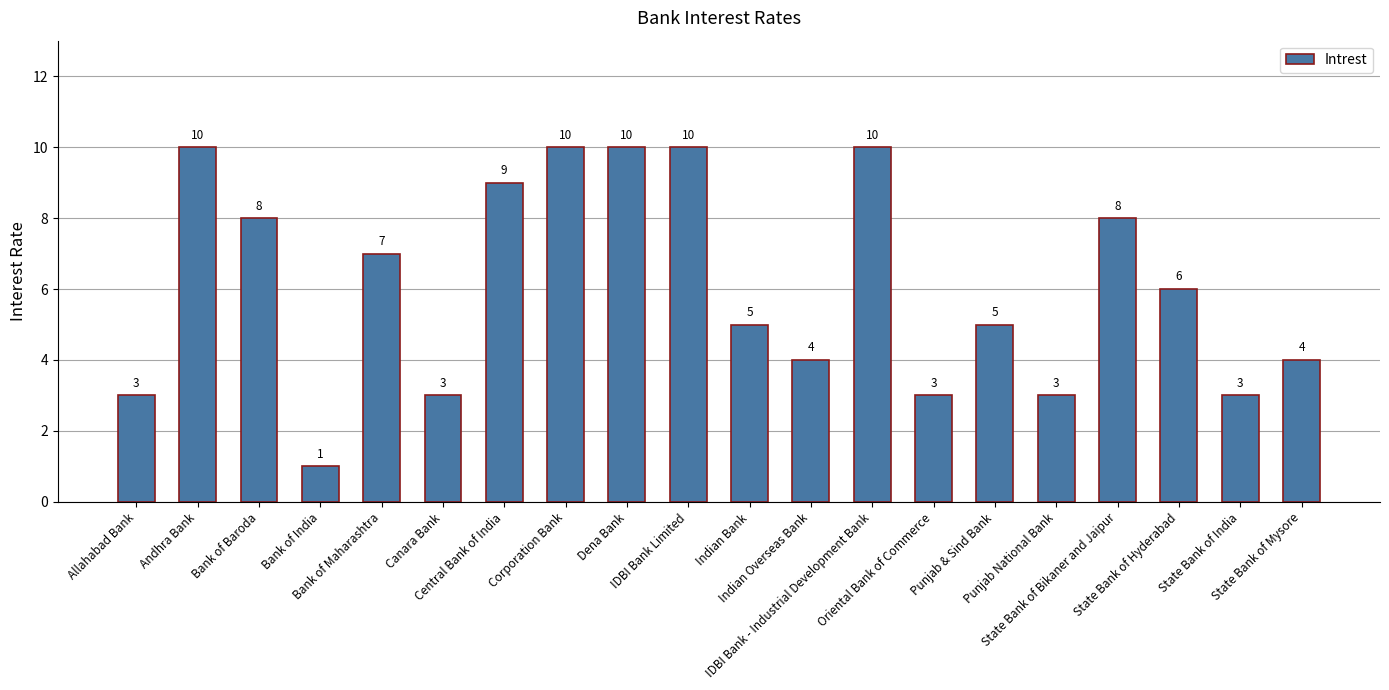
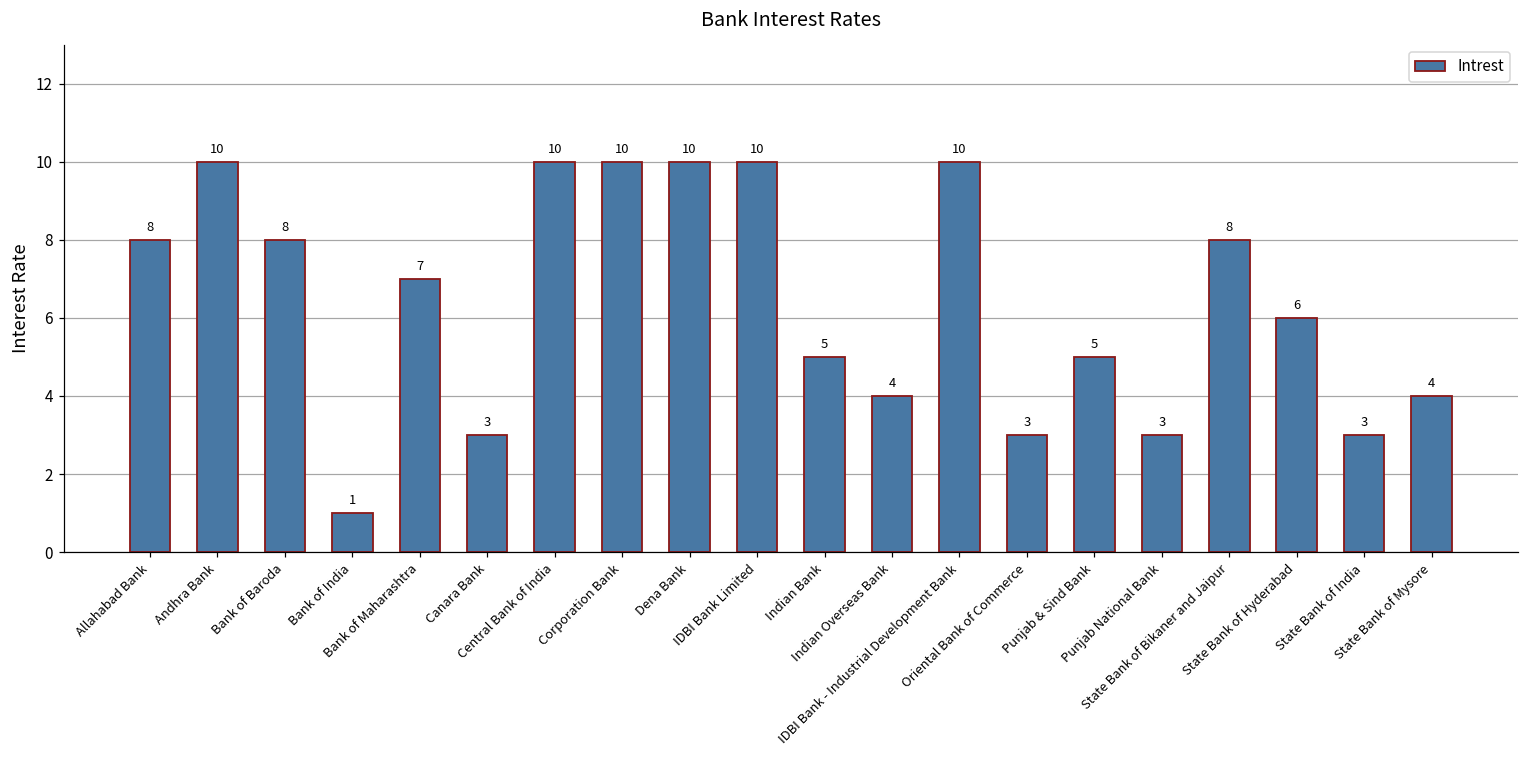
Allahabad Bank: 3 -> 8
Central Bank of India: 9 -> 10
